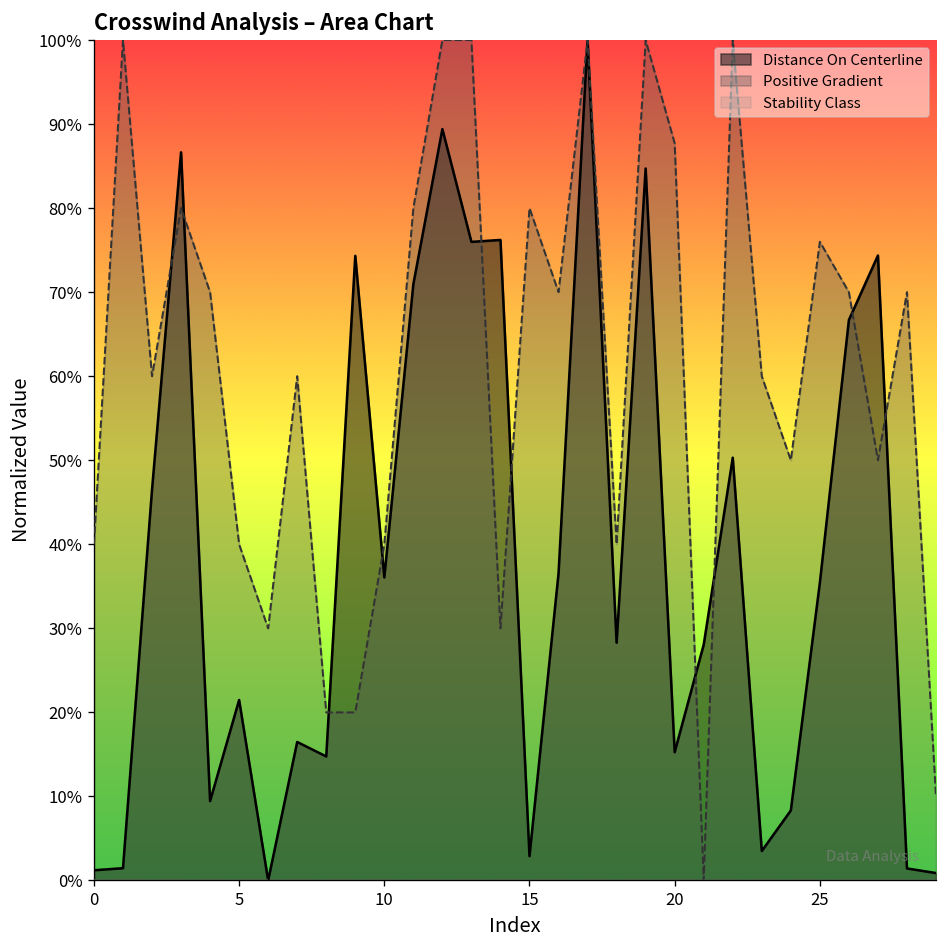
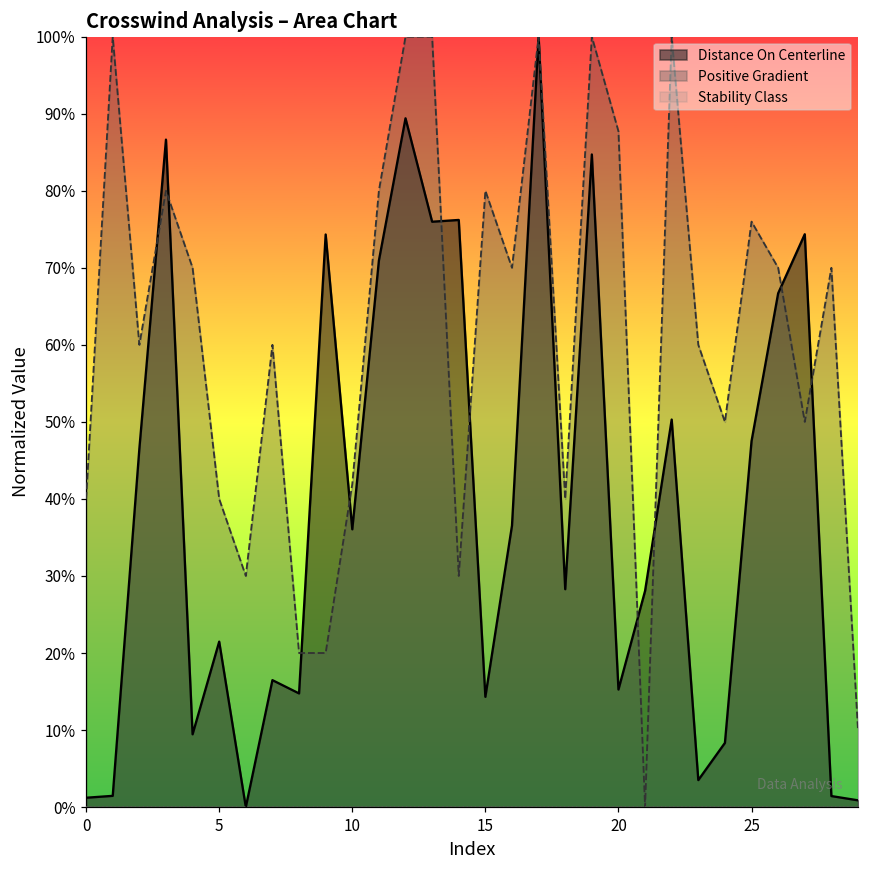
Positive Gradient, 10: 40% -> 42%
Distance On Centerline, 15: 3% -> 14%
Distance On Centerline, 25: 35% -> 48%
